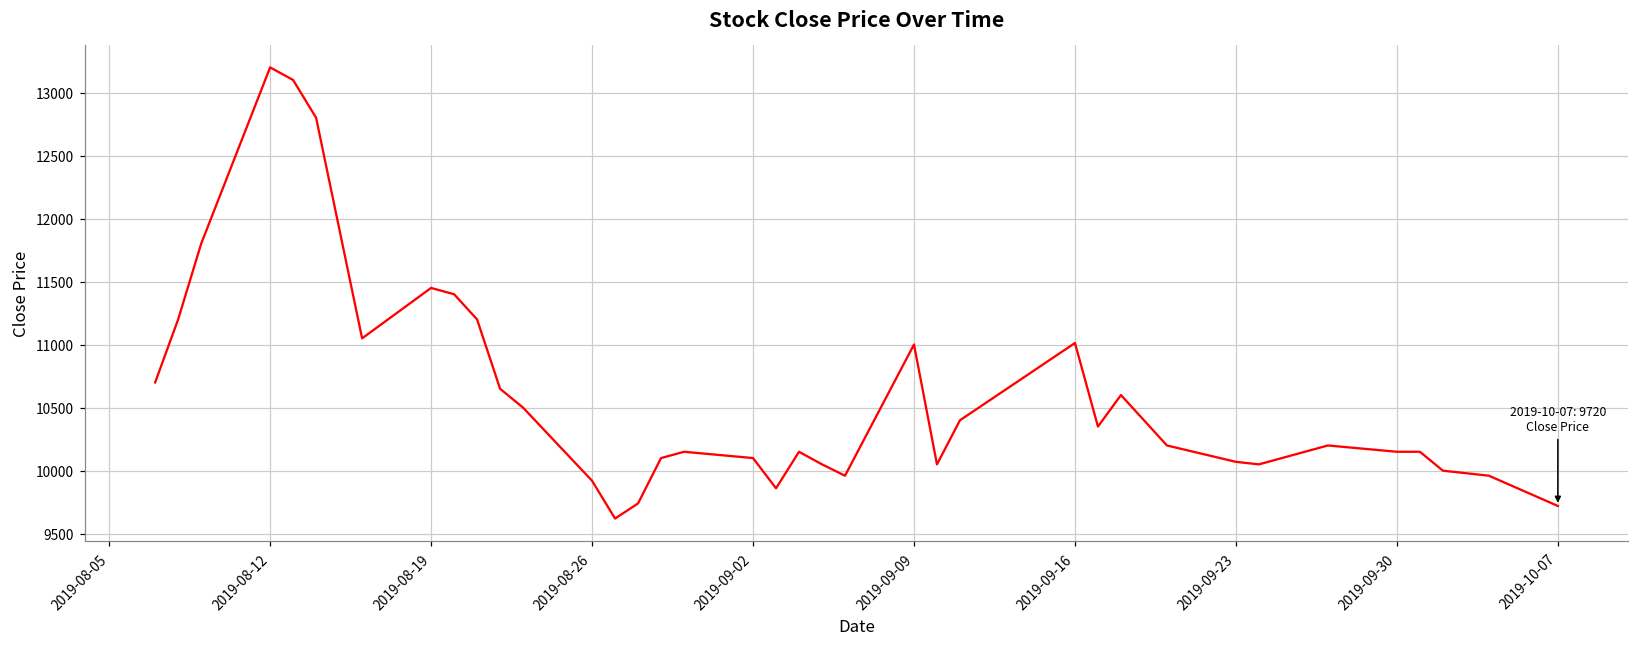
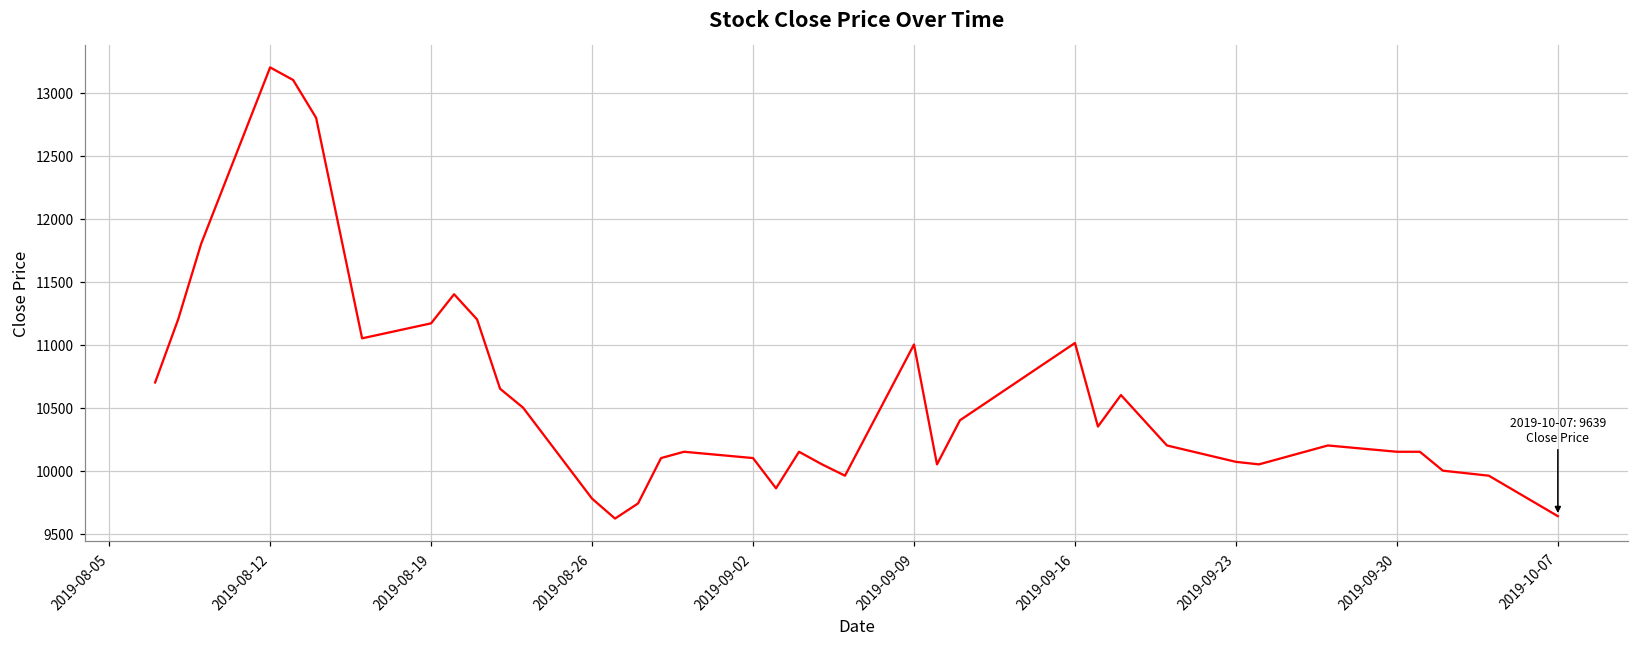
2019-08-19: 11450 -> 11170
2019-08-26: 9920 -> 9780
2019-10-07: 9720 -> 9639
